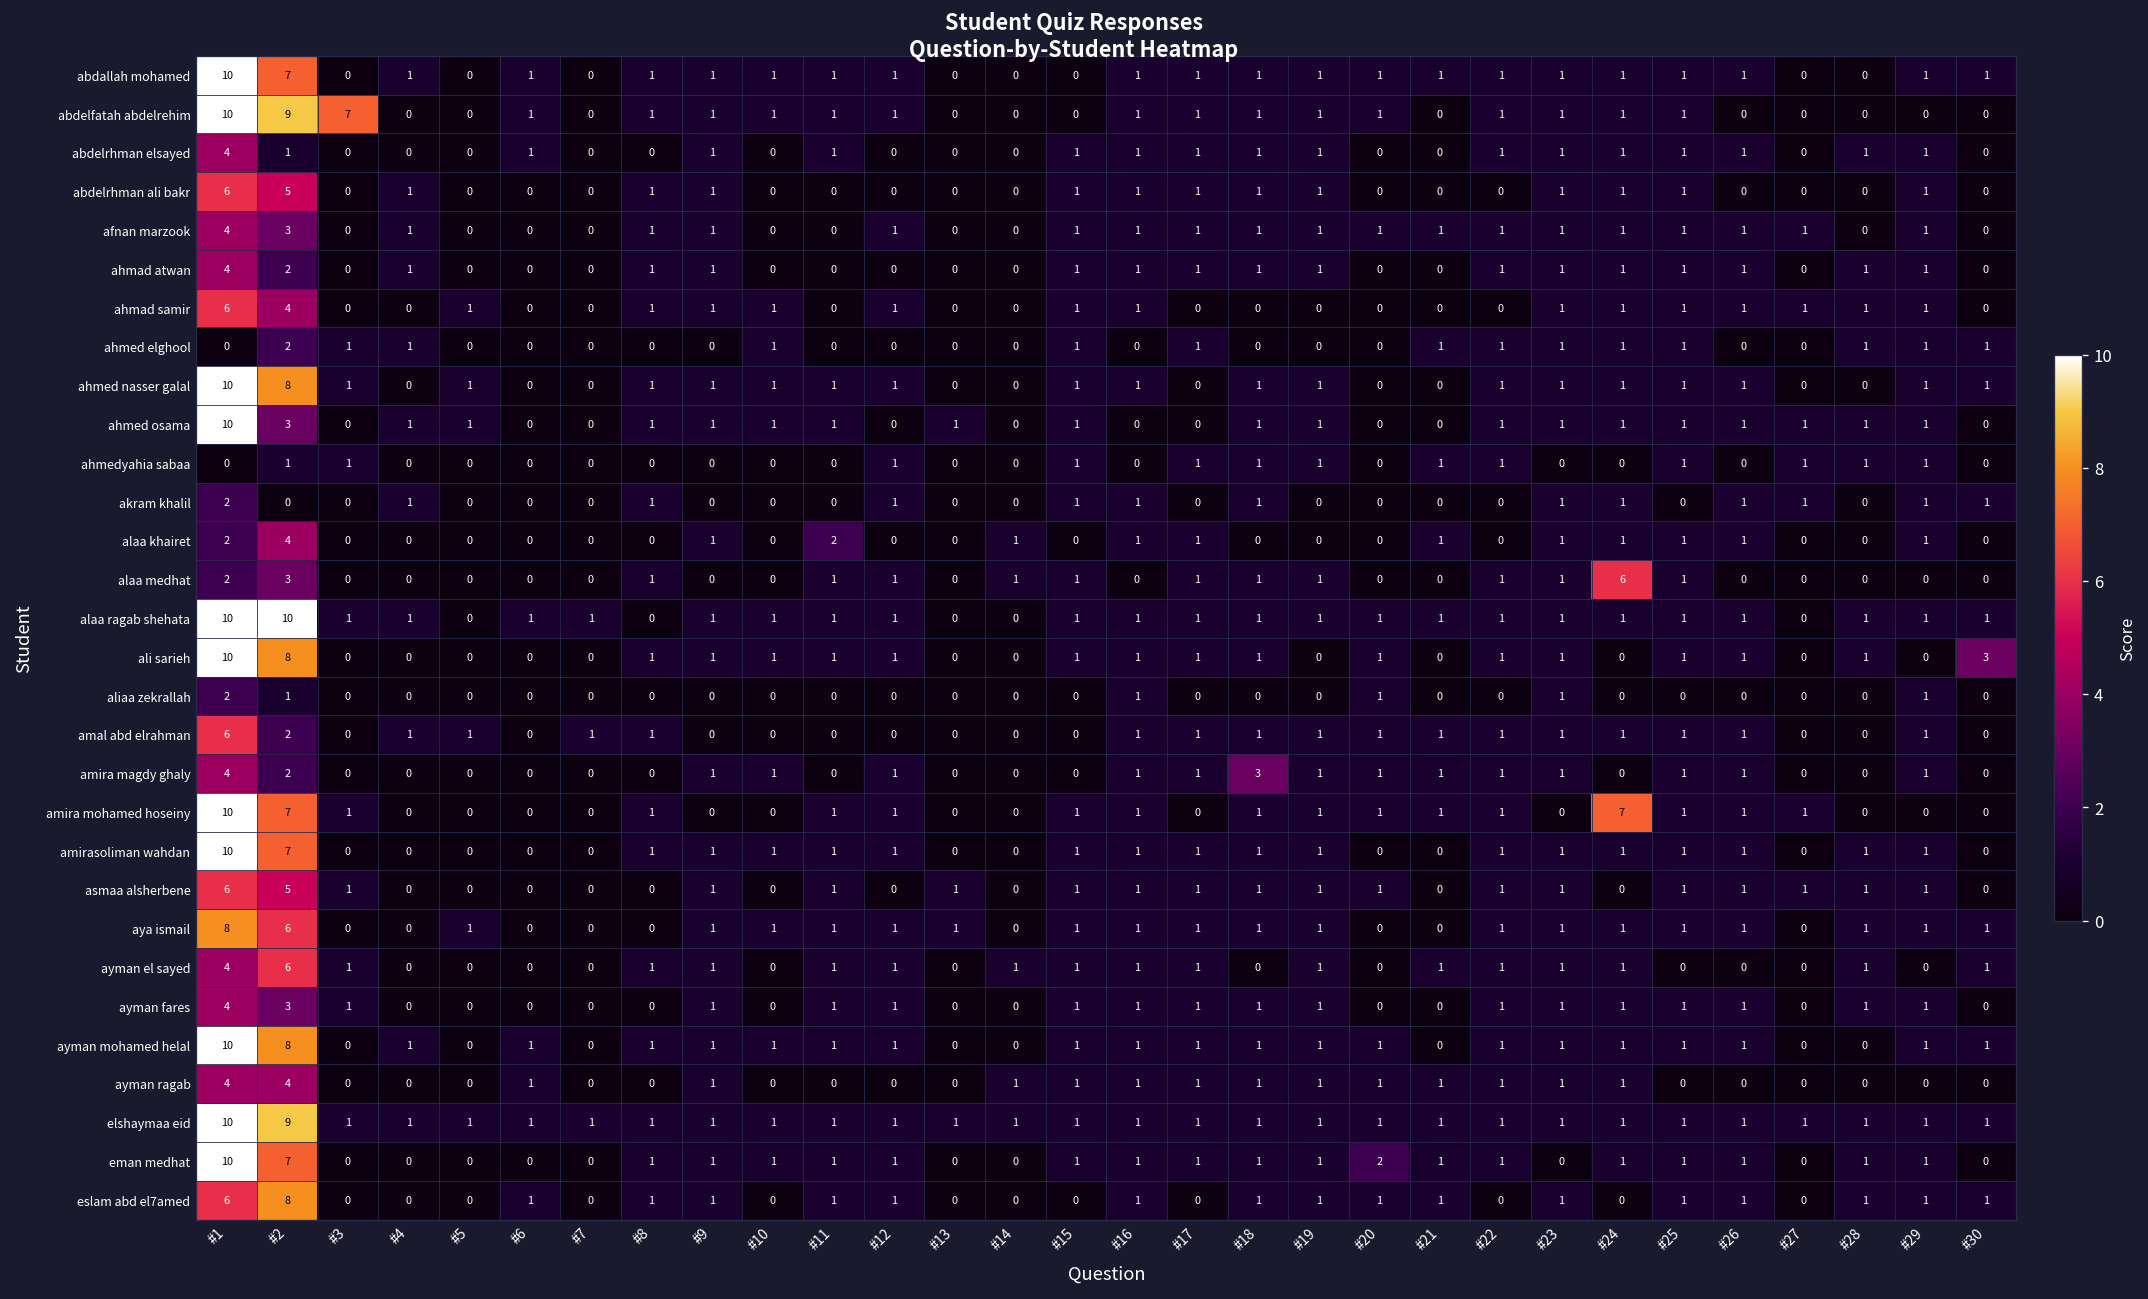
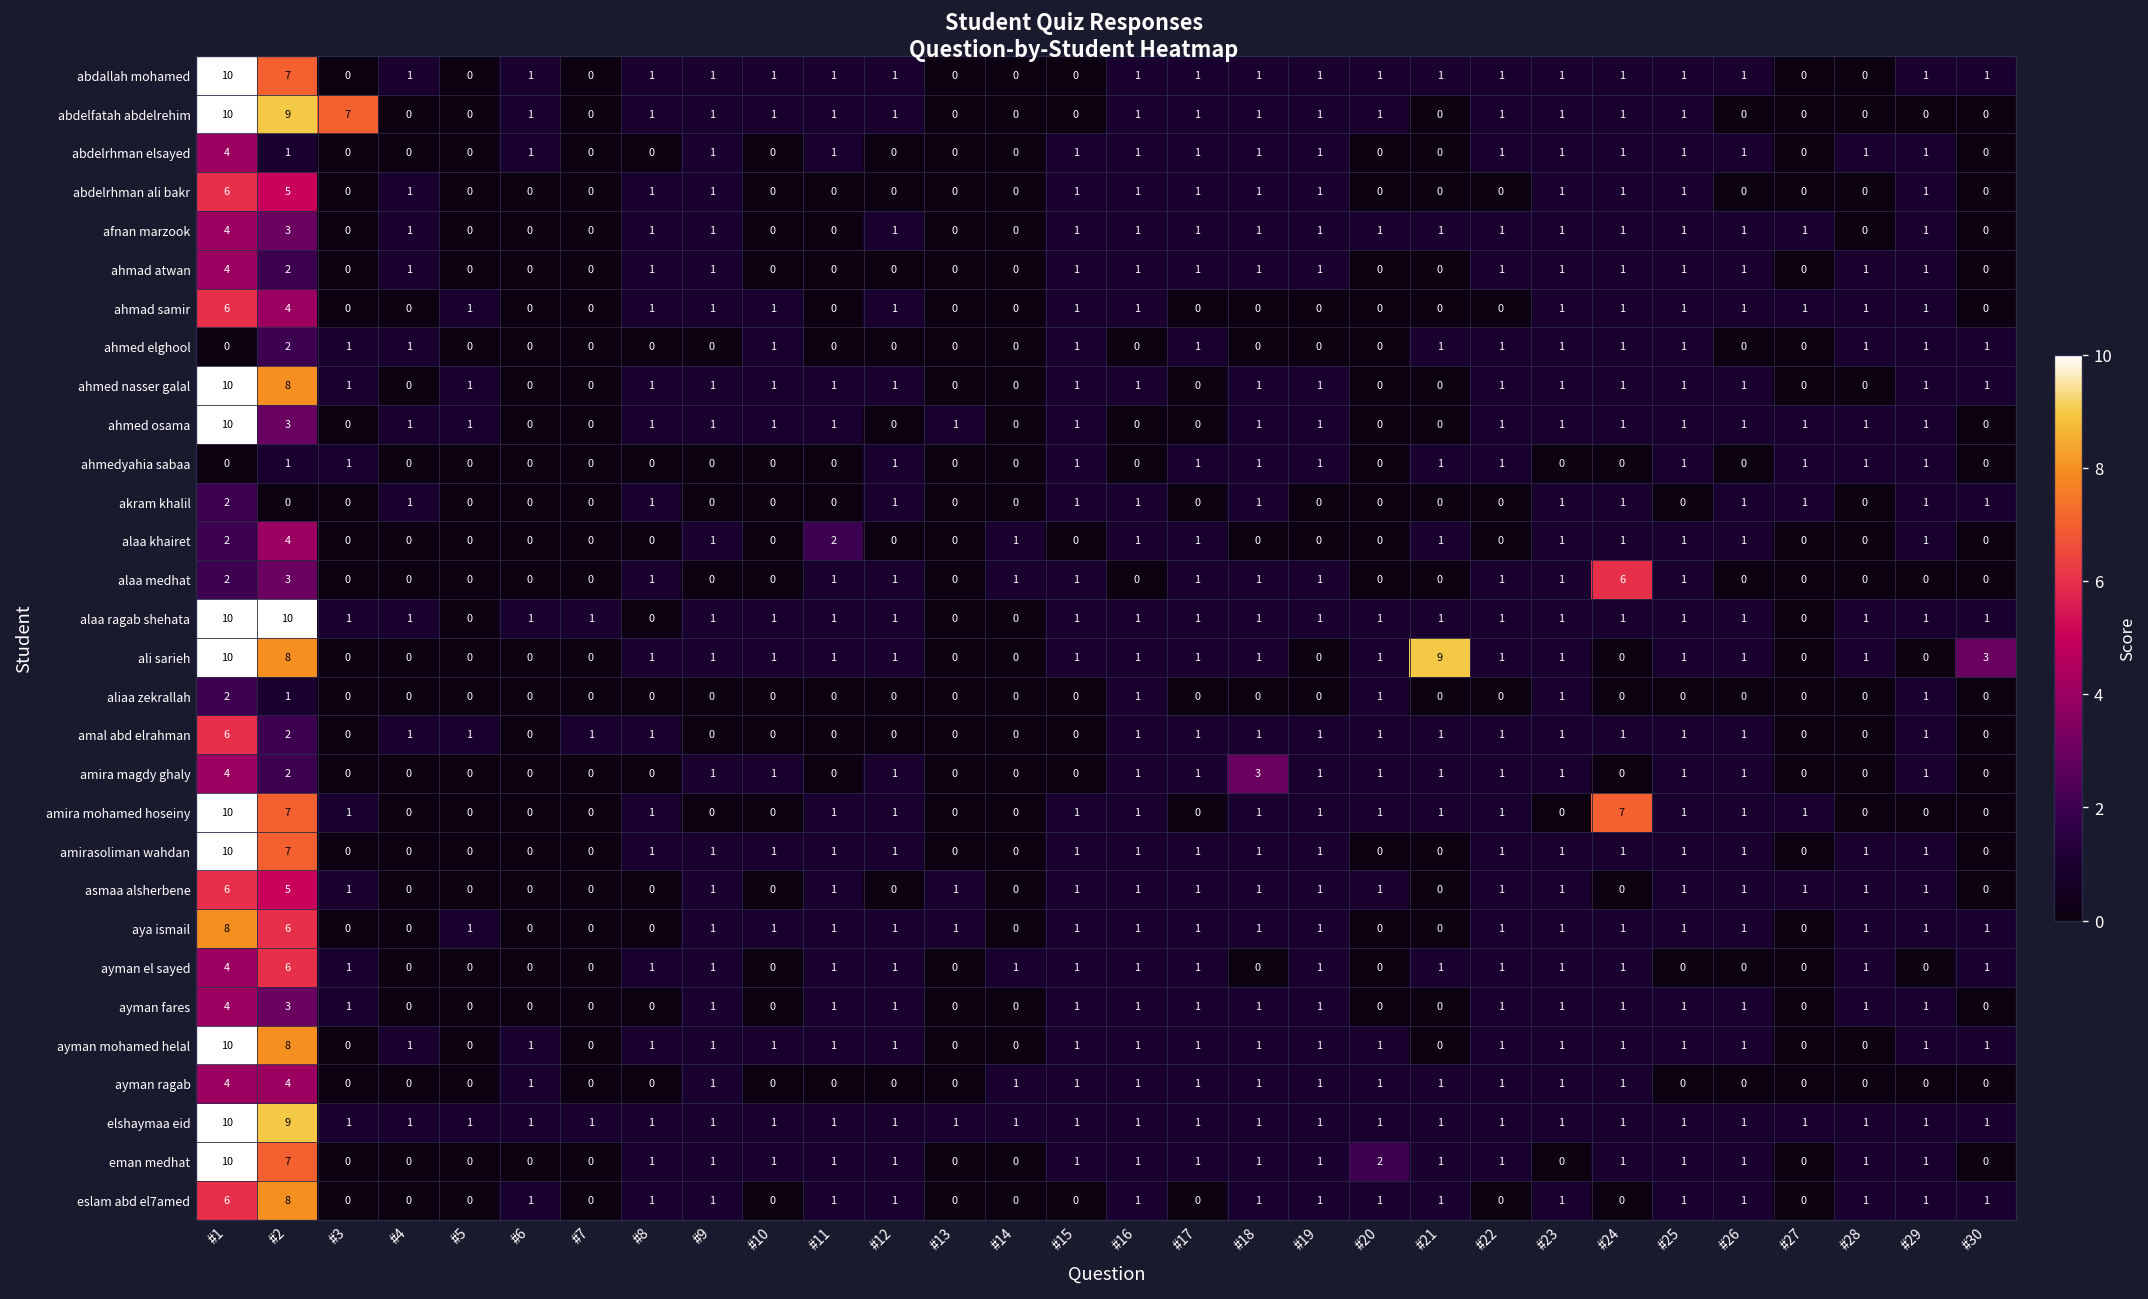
ali sarieh, #21: 0 -> 9
